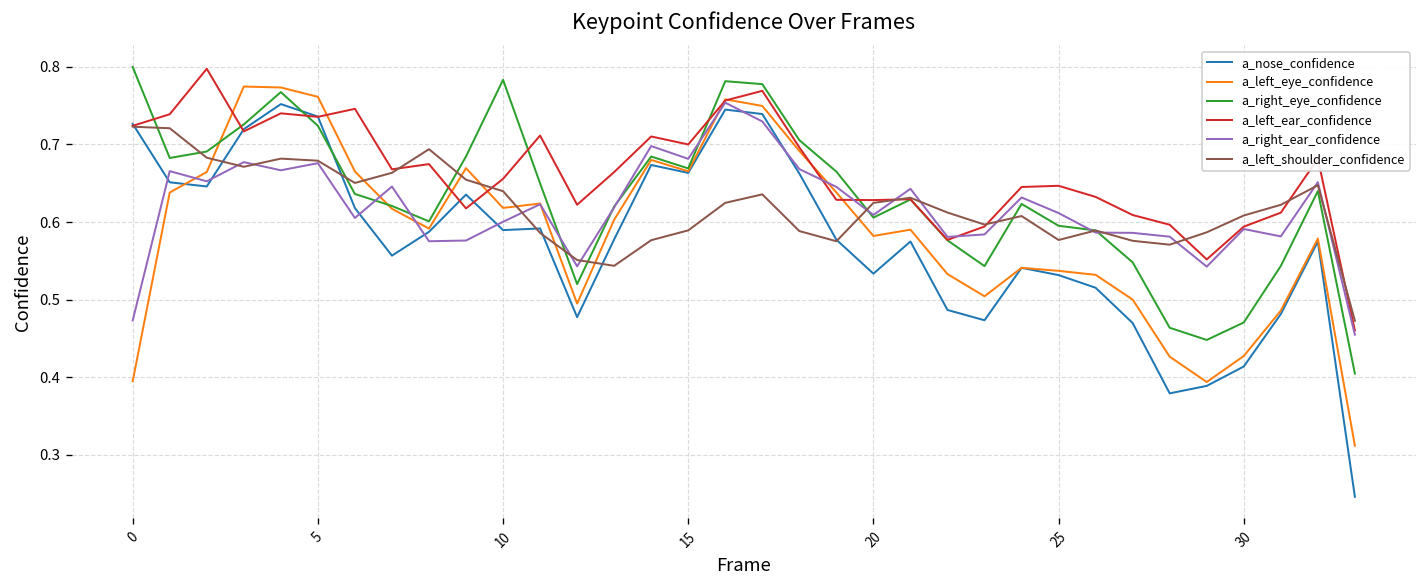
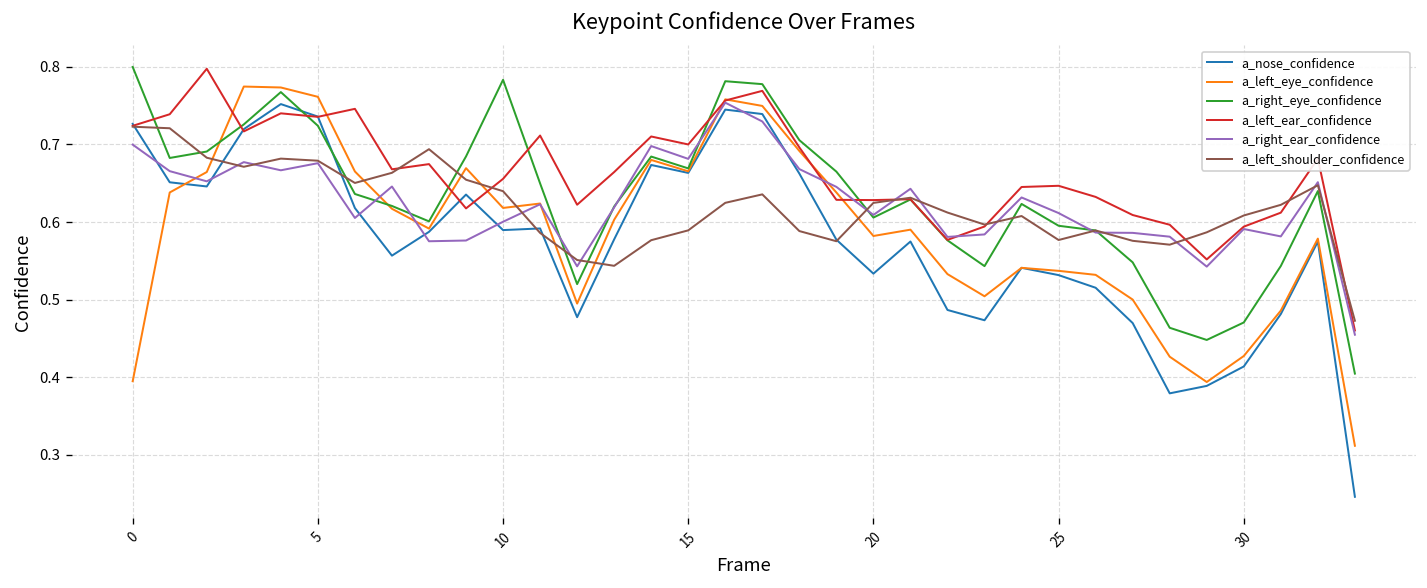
a_right_ear_confidence, 0: 0.47 -> 0.70
